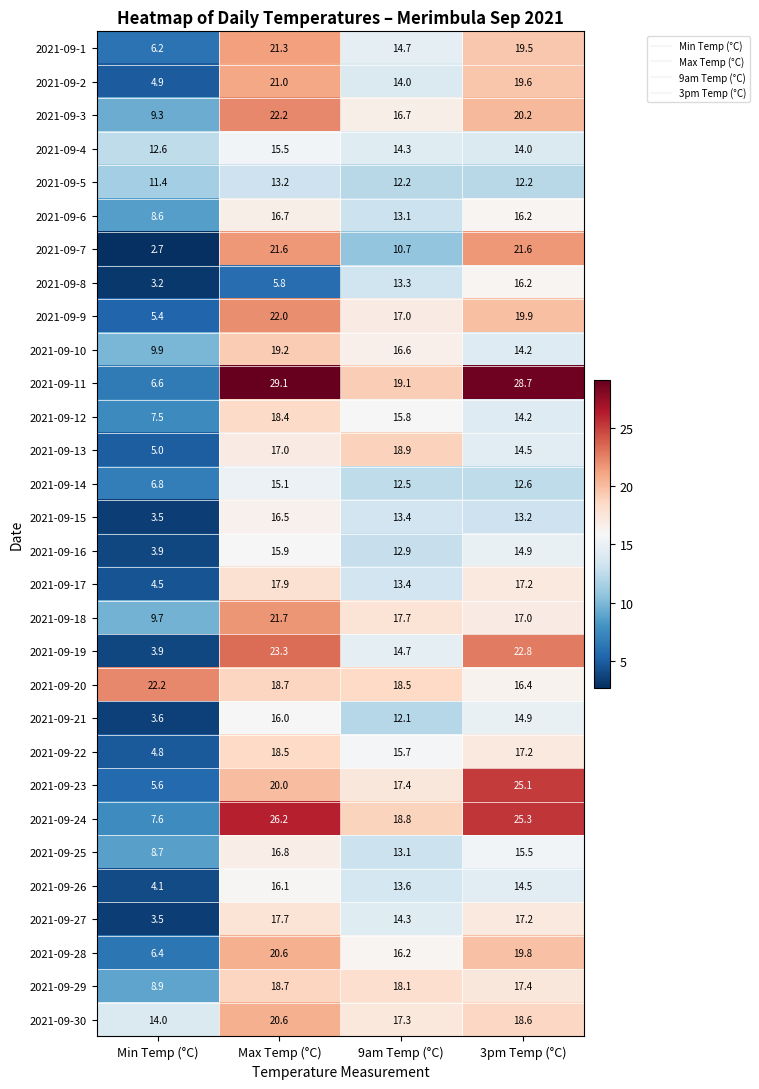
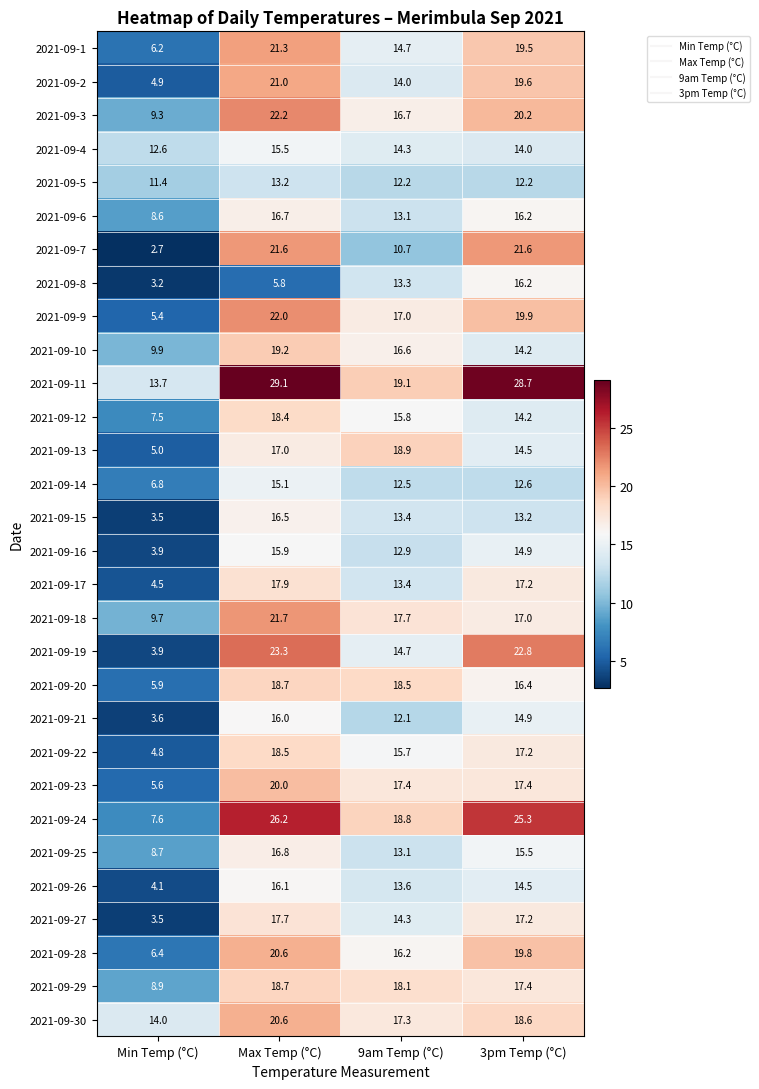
2021-09-11, Min Temp (°C): 6.6 -> 13.7
2021-09-20, Min Temp (°C): 22.2 -> 5.9
2021-09-23, 3pm Temp (°C): 25.1 -> 17.4
